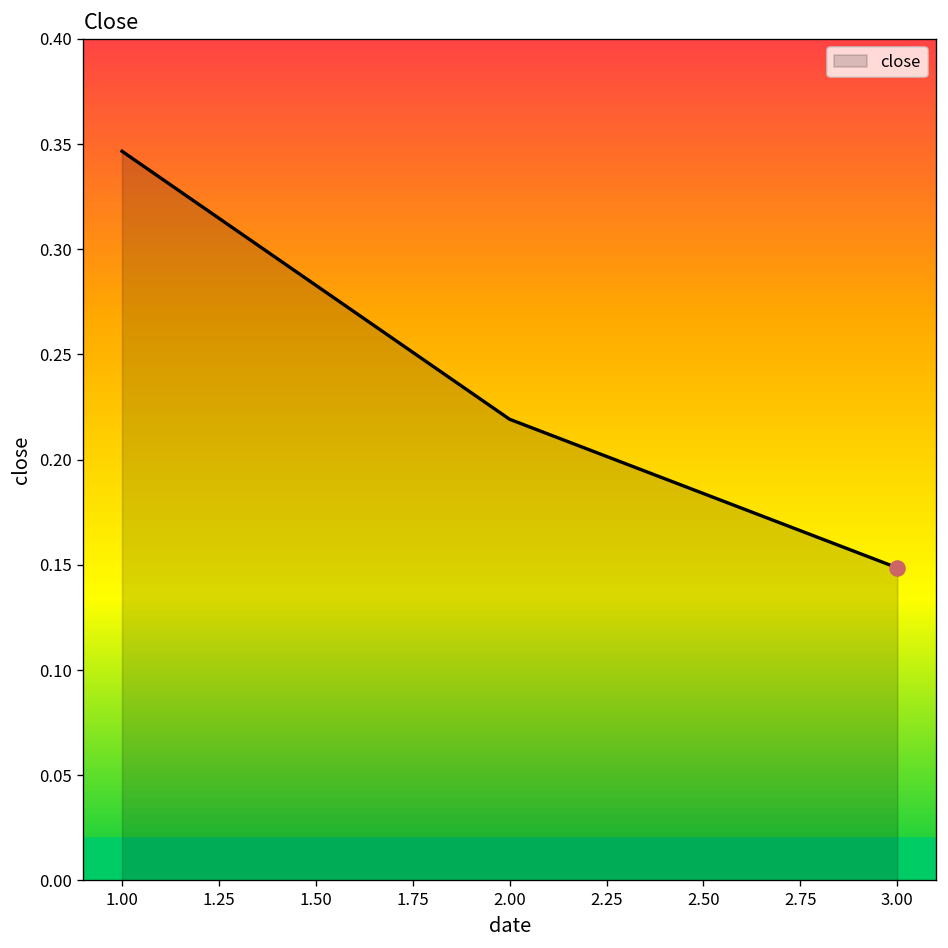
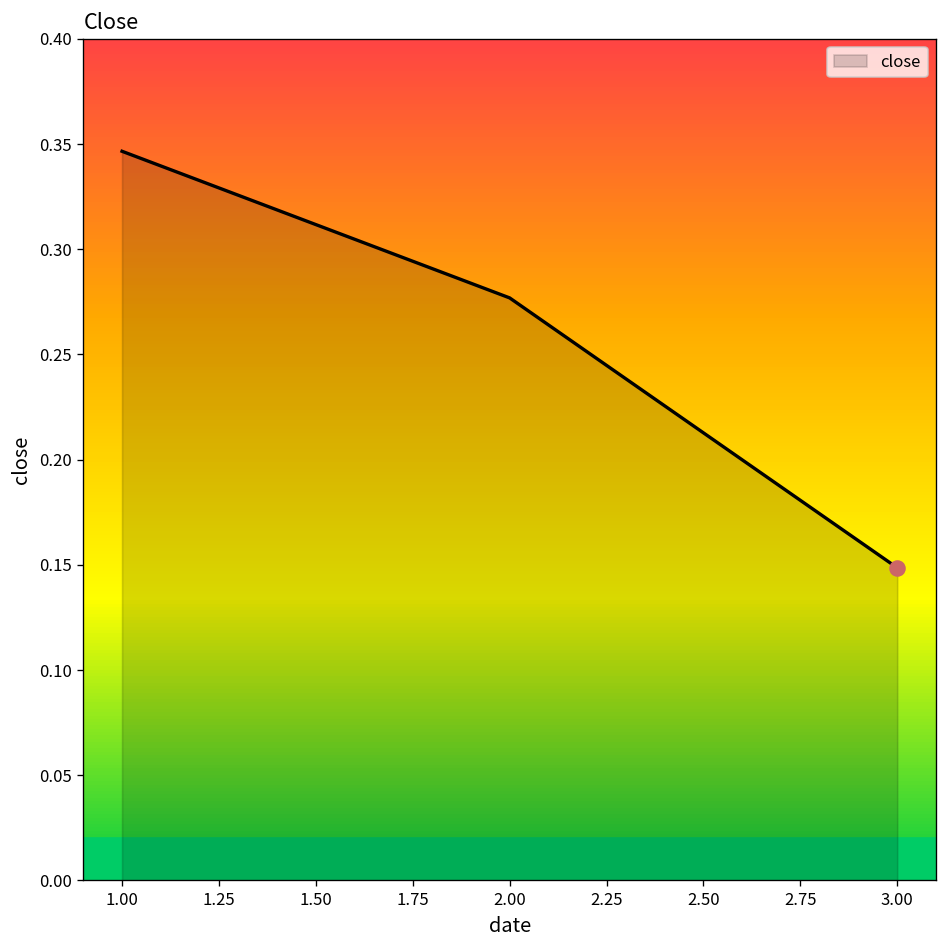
close, 2.00: 0.219 -> 0.277
